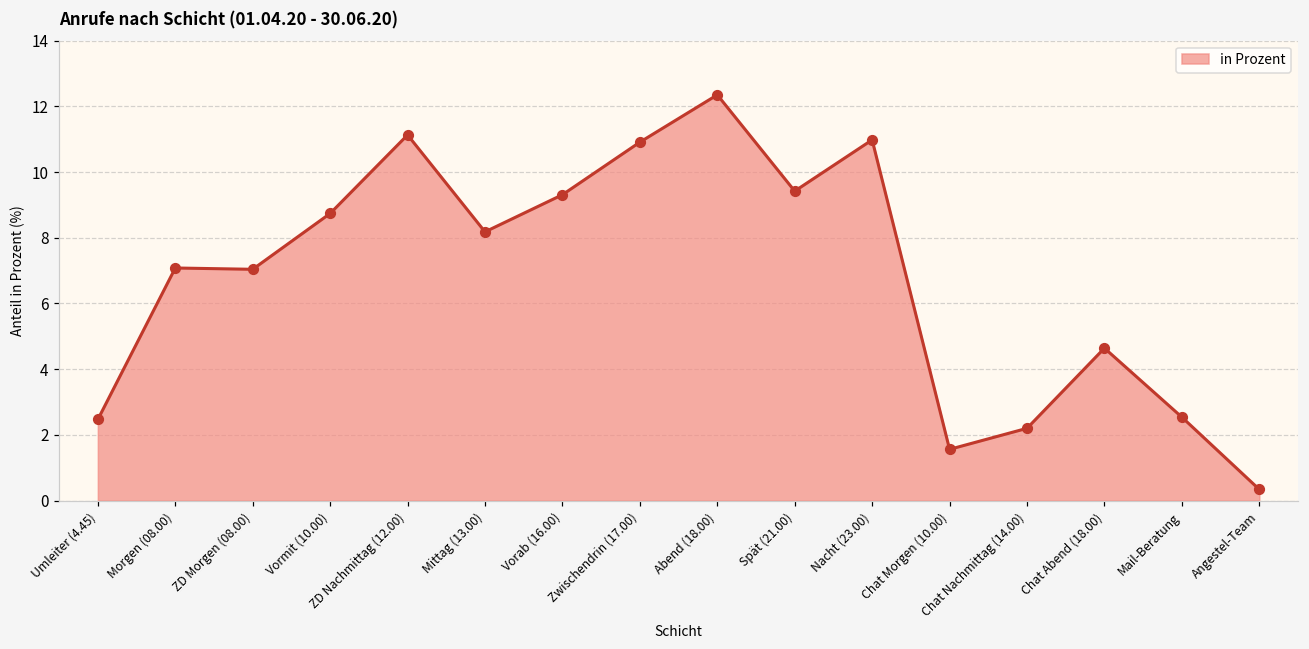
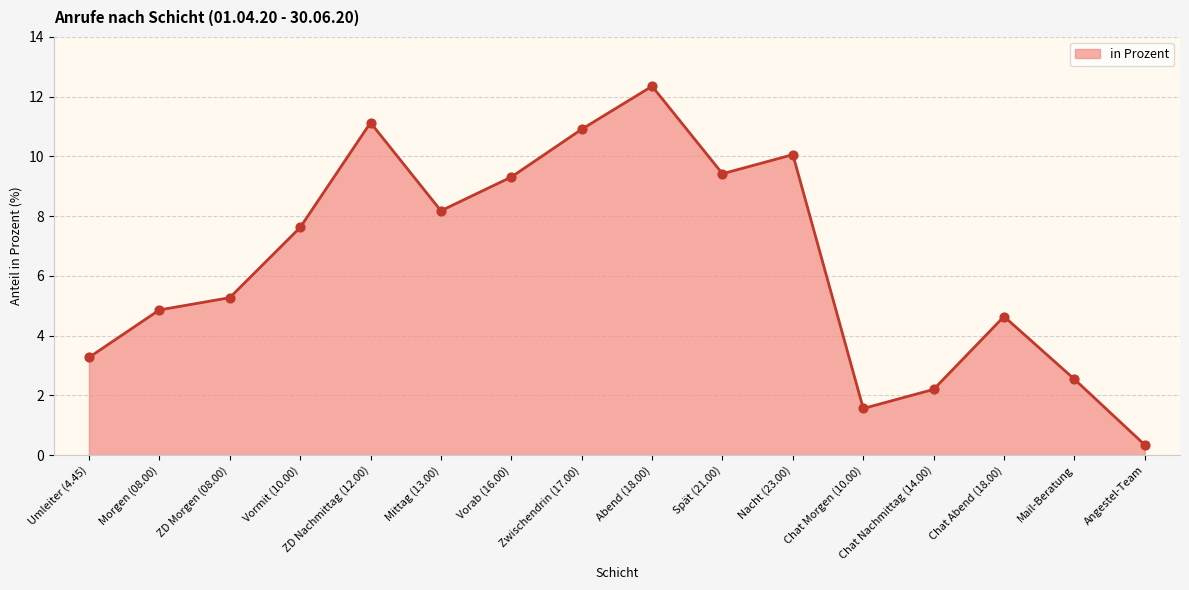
Umleiter (4.45): 2.5 -> 3.3
Morgen (08.00): 7.1 -> 4.9
ZD Morgen (08.00): 7.0 -> 5.3
Vormit (10.00): 8.7 -> 7.6
Nacht (23.00): 11.0 -> 10.1
